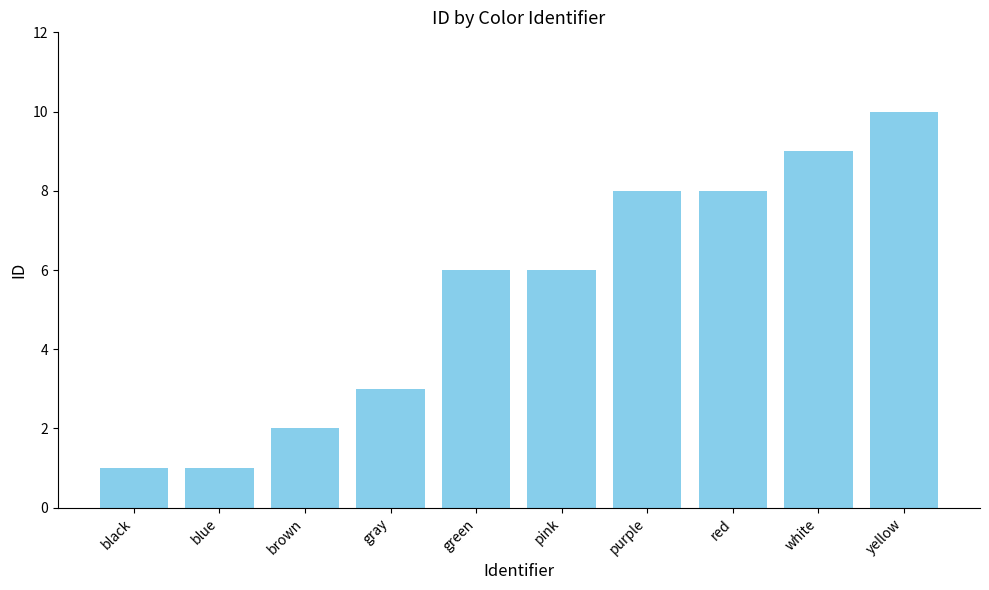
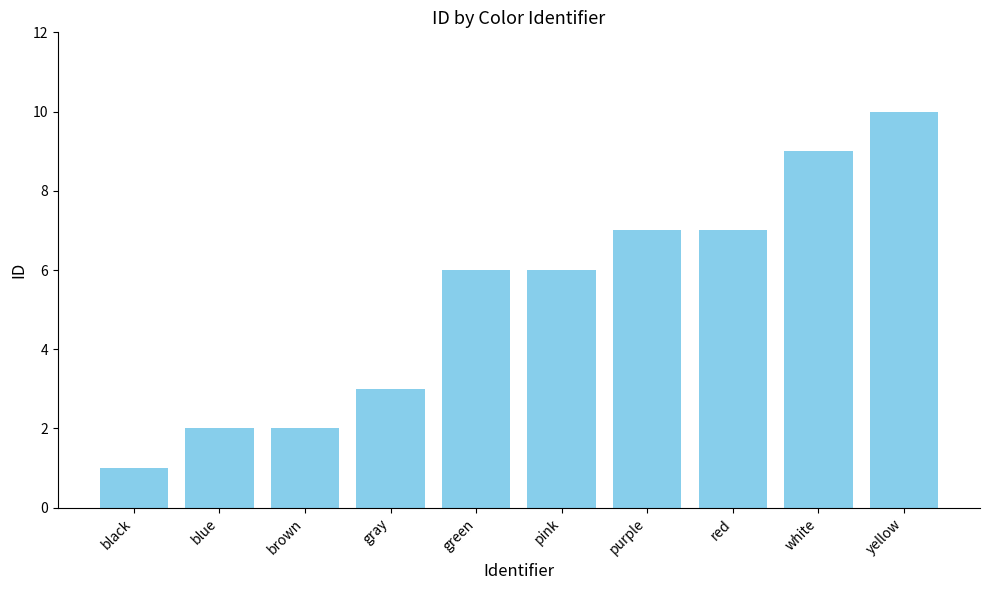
blue: 1 -> 2
purple: 8 -> 7
red: 8 -> 7
